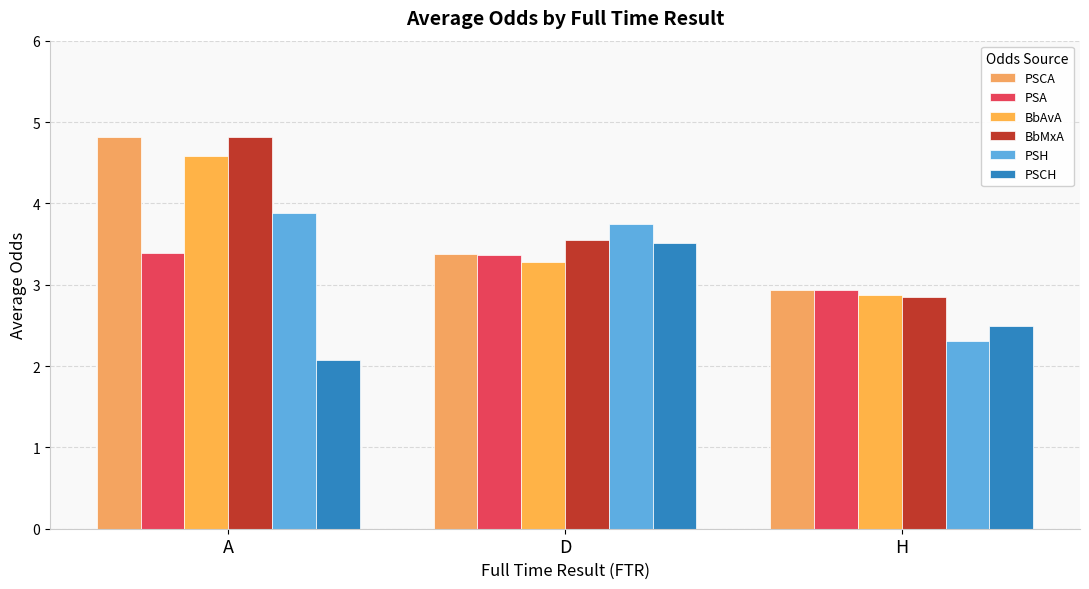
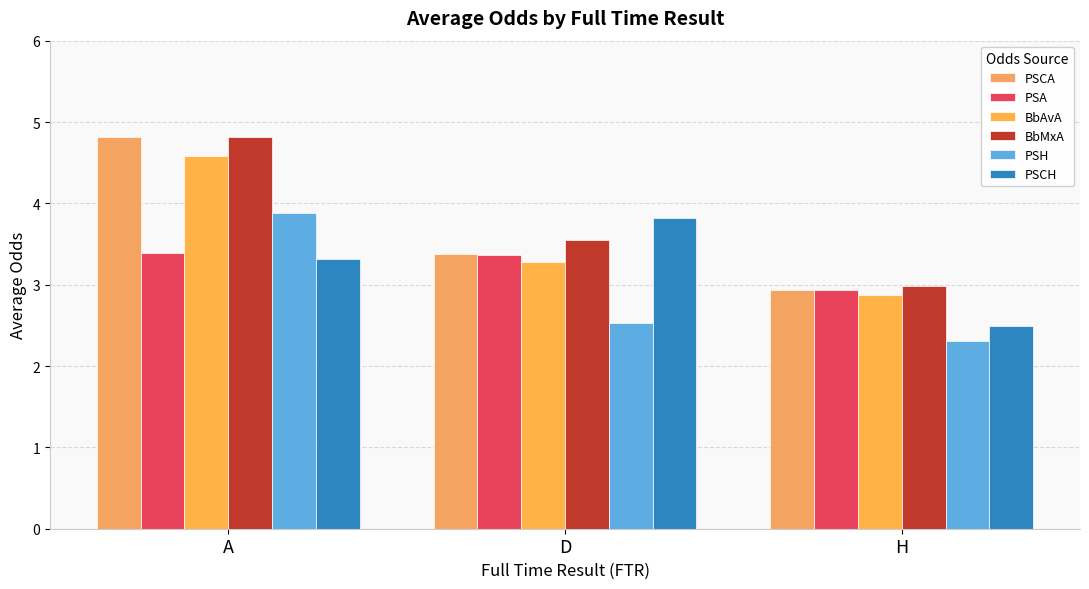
PSCH, A: 2.1 -> 3.3
PSH, D: 3.8 -> 2.5
PSCH, D: 3.5 -> 3.8
BbMxA, H: 2.9 -> 3.0
